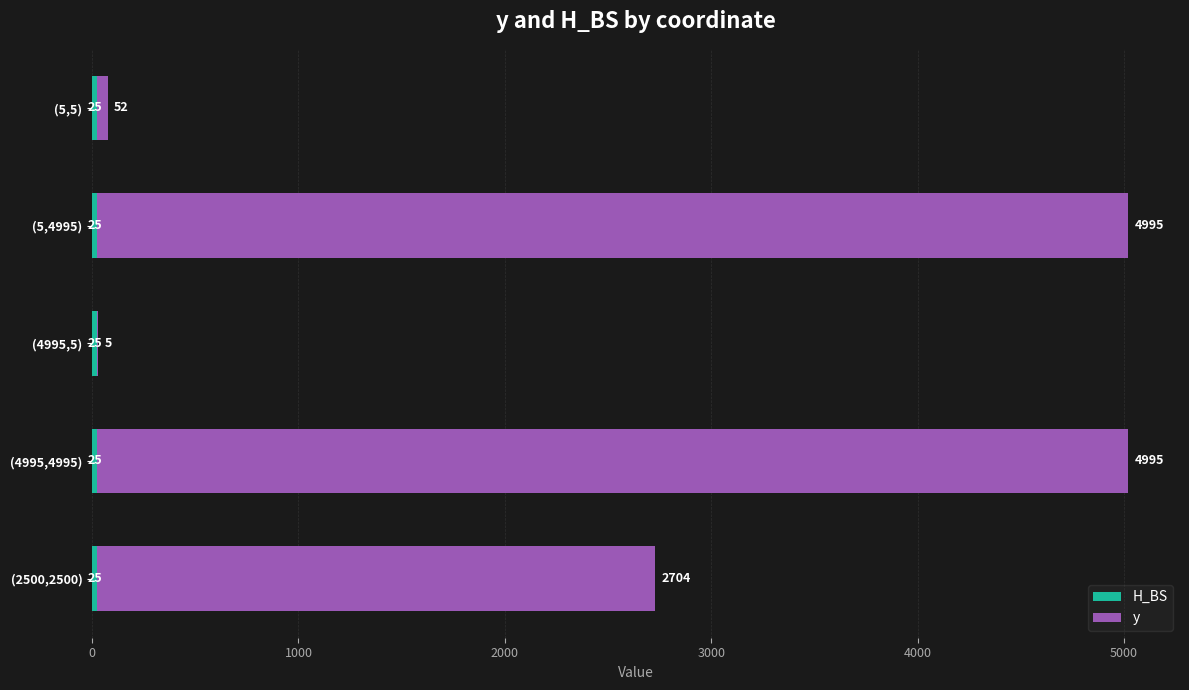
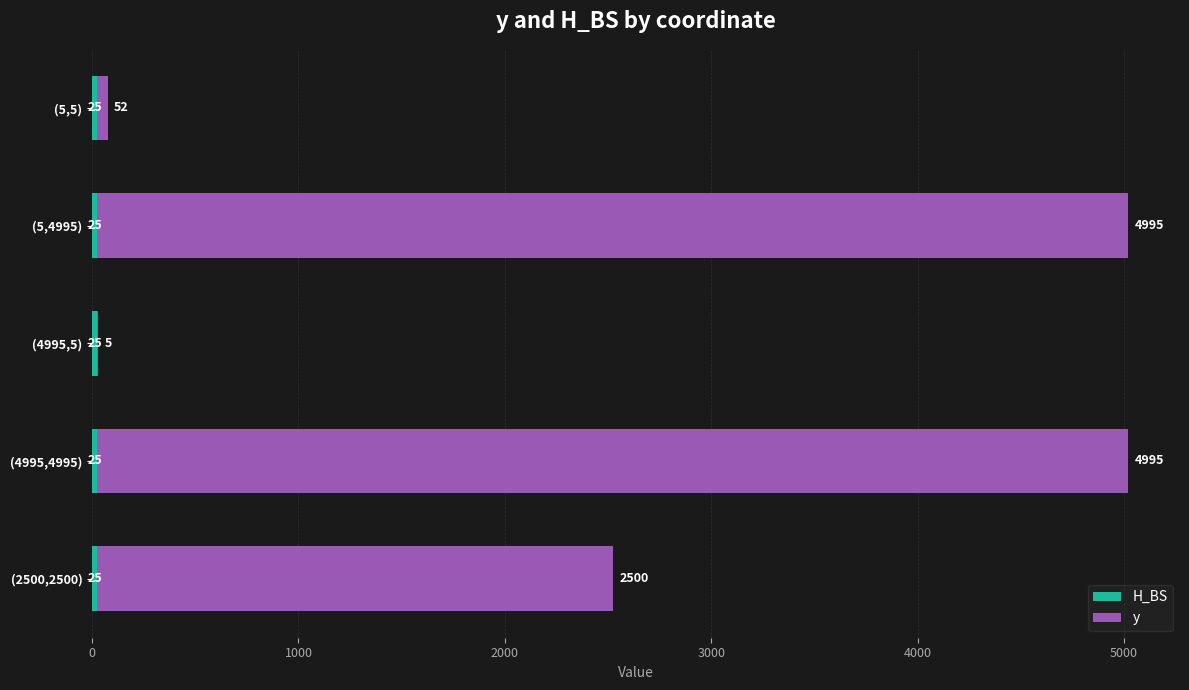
y, (2500,2500): 2704 -> 2500
